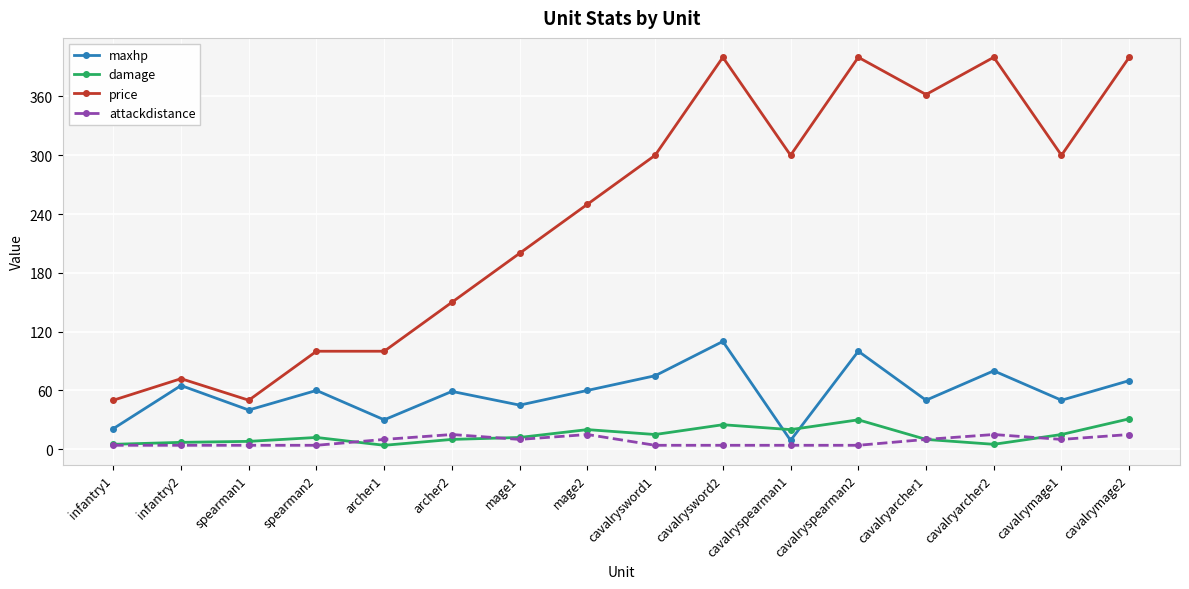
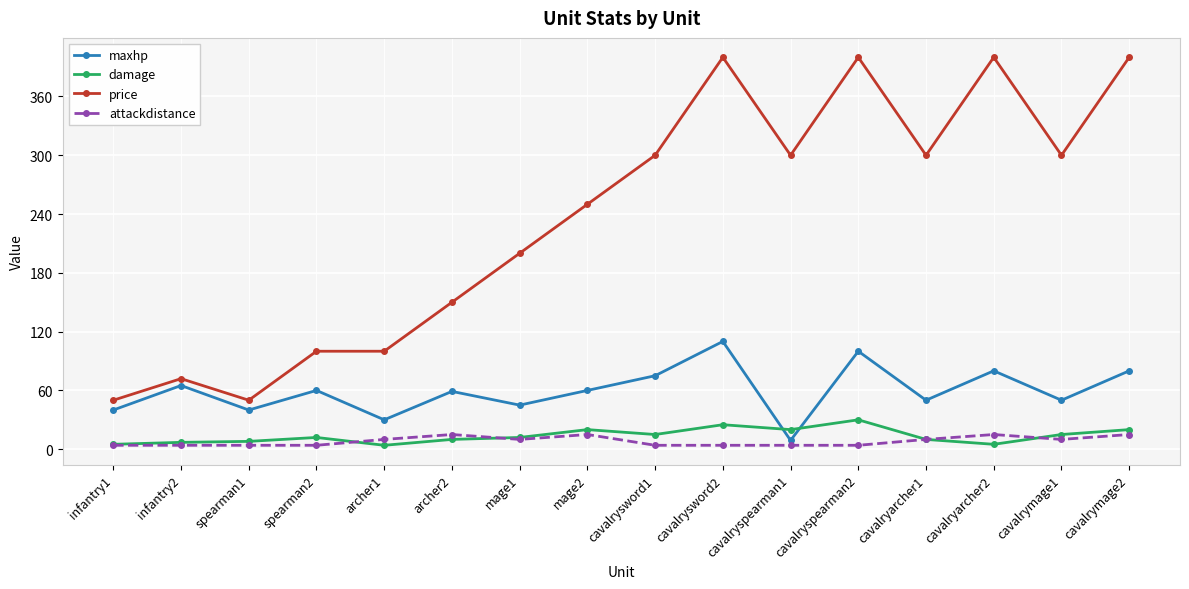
maxhp, infantry1: 20 -> 40
price, cavalryarcher1: 360 -> 300
maxhp, cavalrymage2: 70 -> 80
damage, cavalrymage2: 30 -> 20
